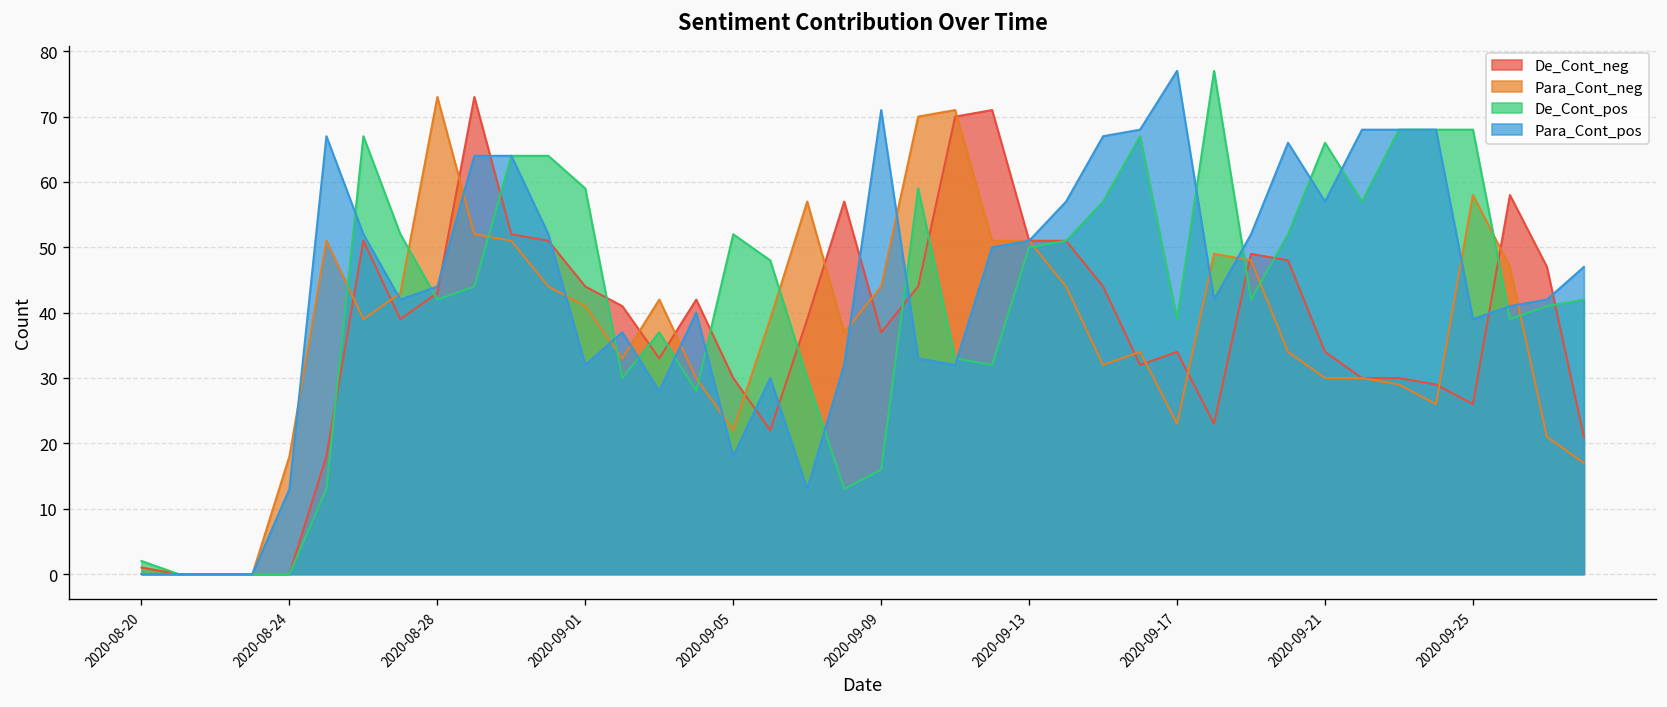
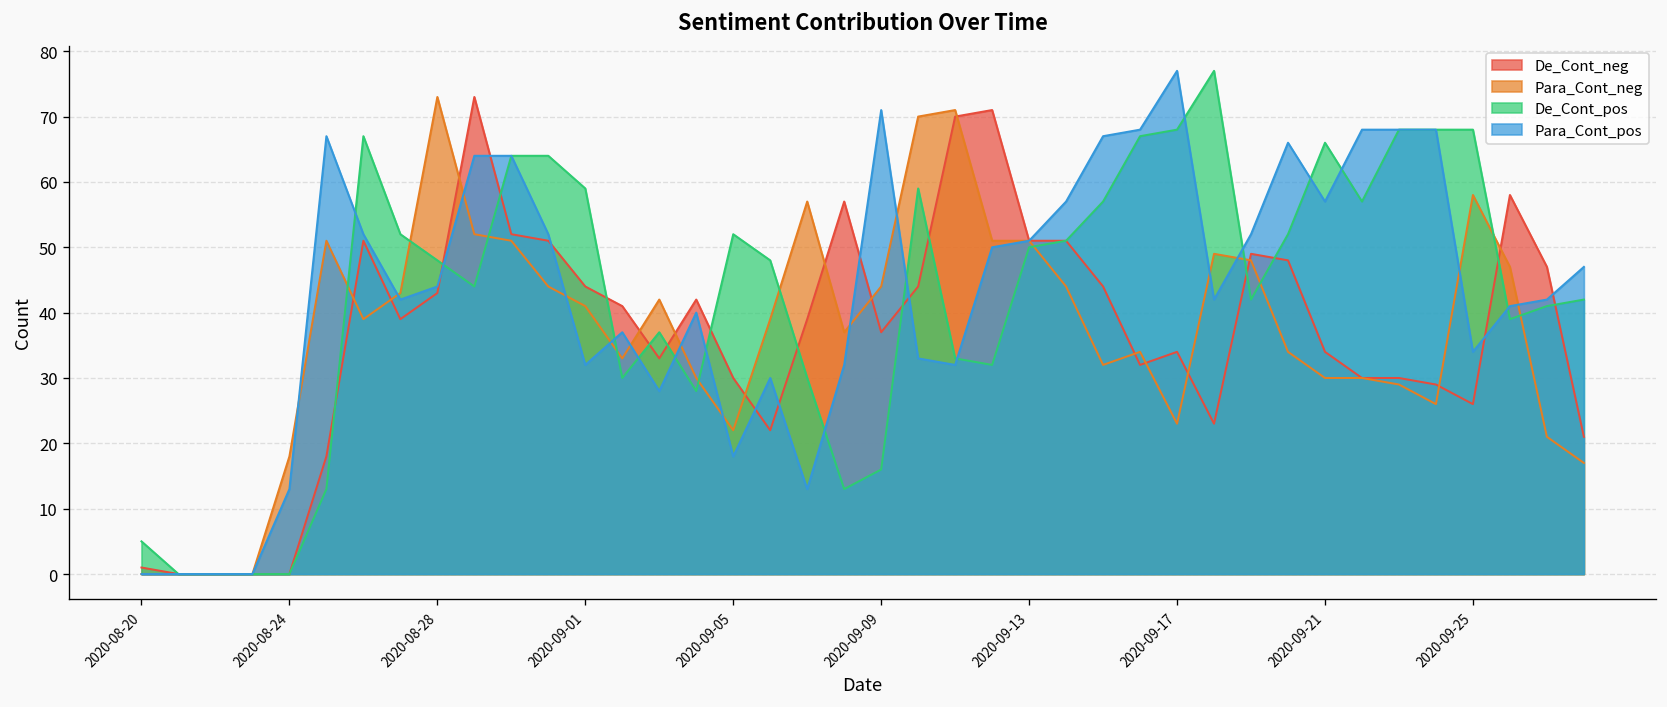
De_Cont_pos, 2020-08-20: 2 -> 5
De_Cont_pos, 2020-08-28: 42 -> 48
De_Cont_pos, 2020-09-17: 39 -> 68
Para_Cont_pos, 2020-09-25: 39 -> 34
